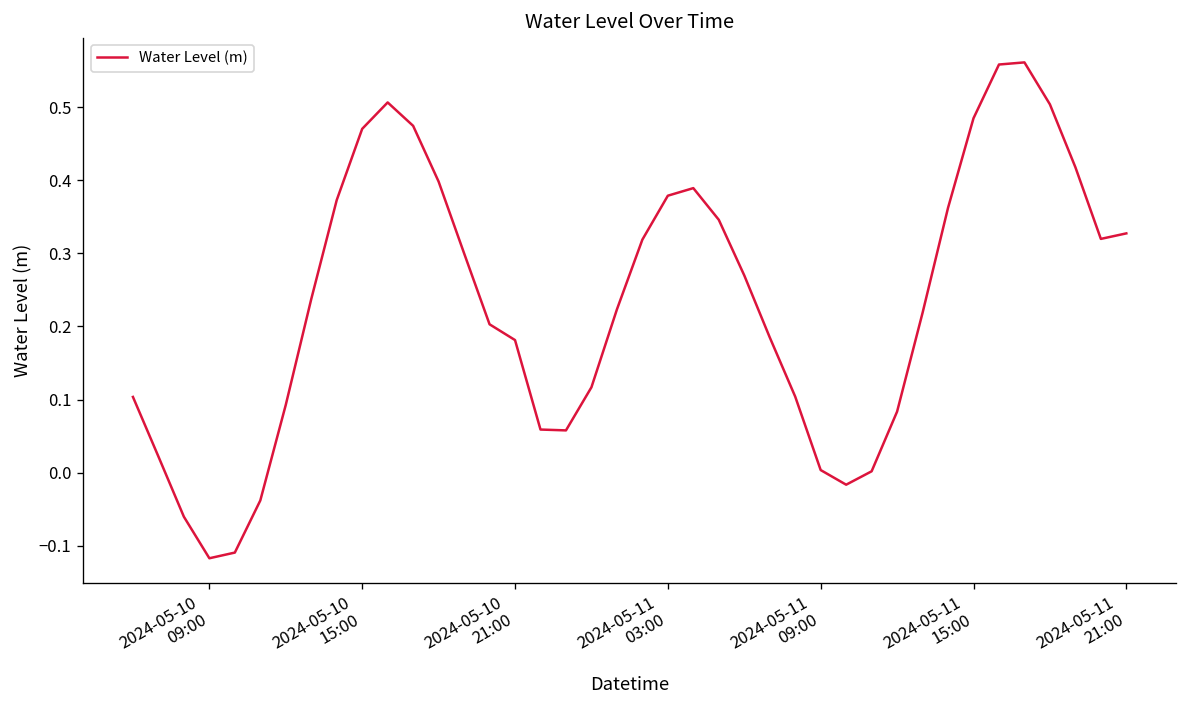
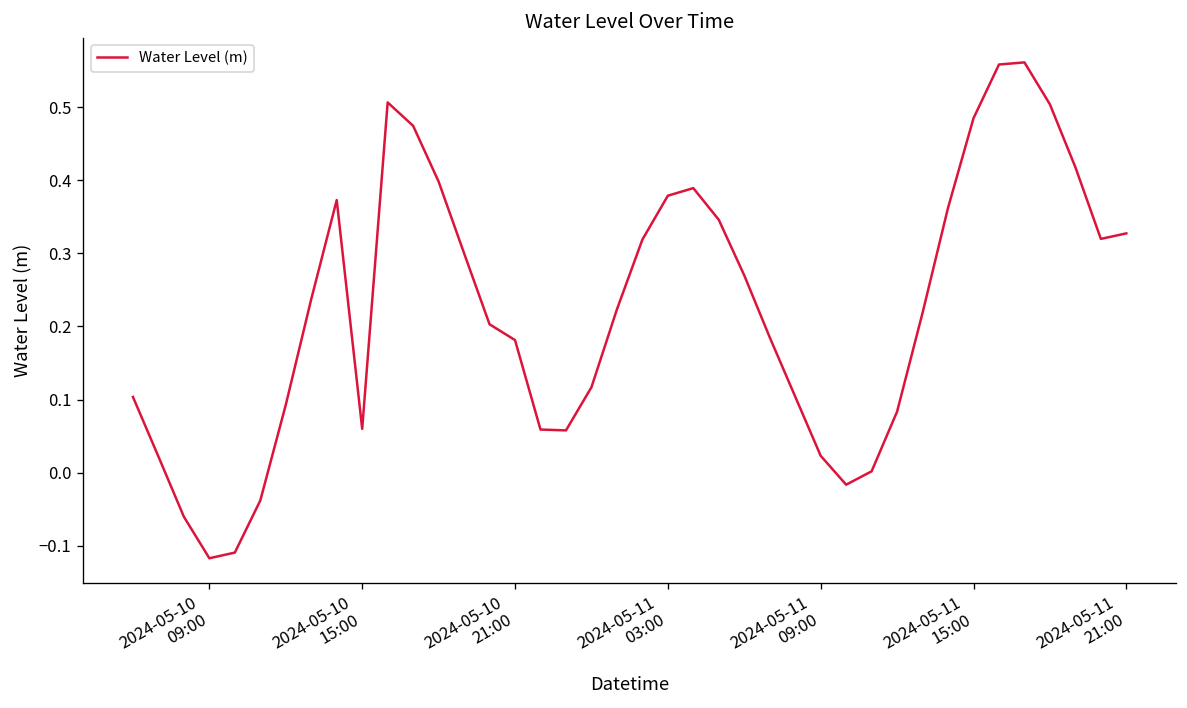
2024-05-10 15:00: 0.47 -> 0.06
2024-05-11 09:00: 0.00 -> 0.02
